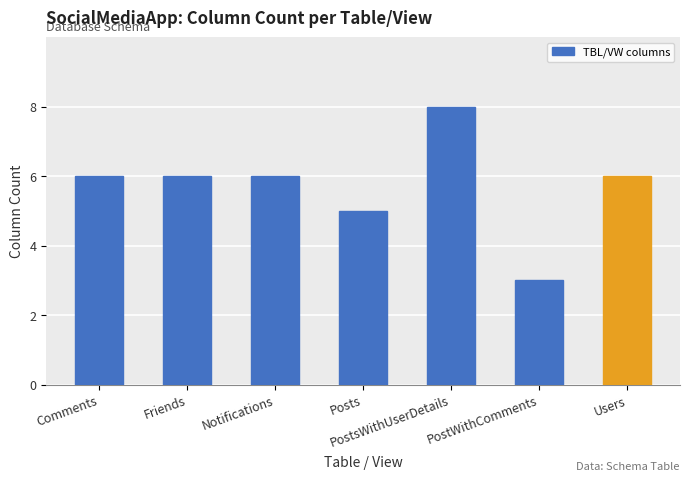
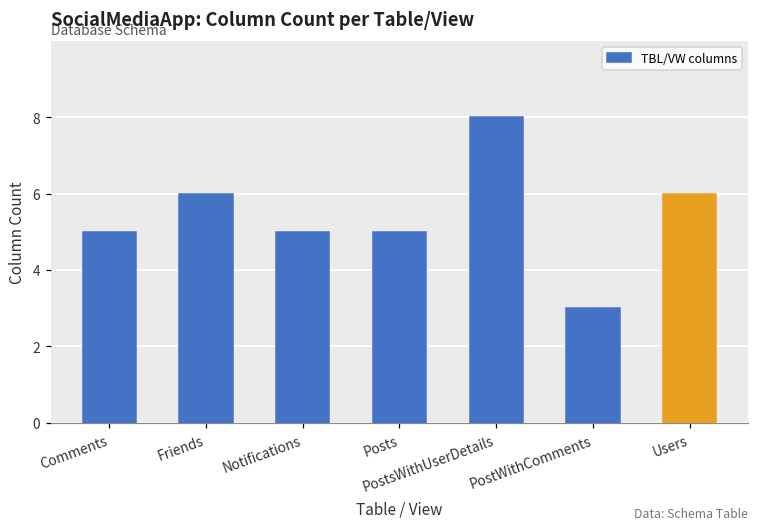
Comments: 6 -> 5
Notifications: 6 -> 5
